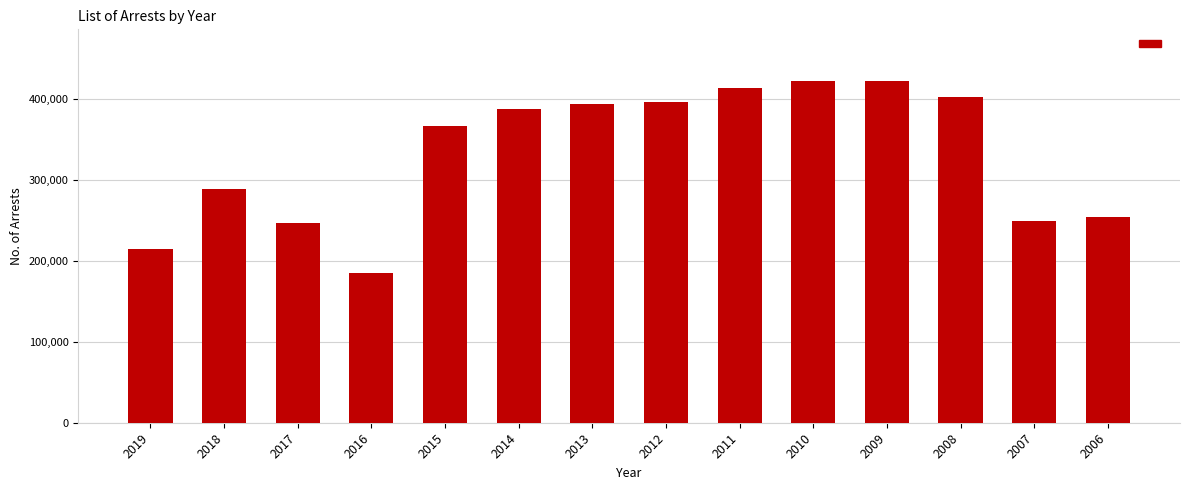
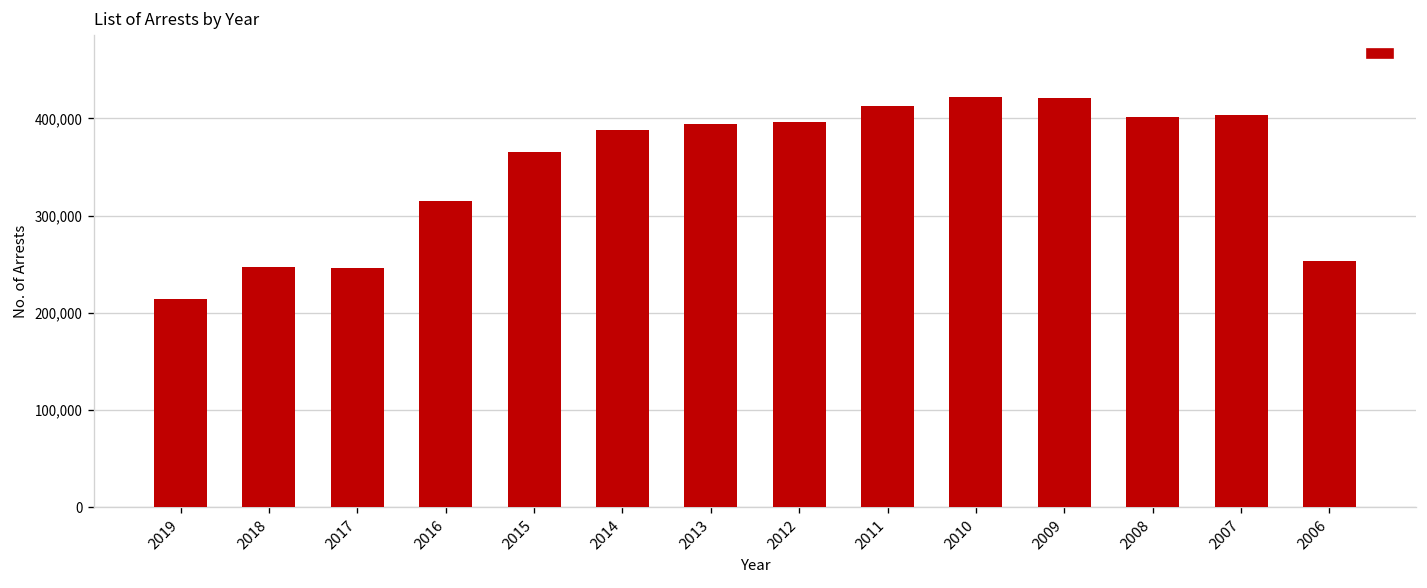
2018: 290,000 -> 250,000
2016: 190,000 -> 310,000
2007: 250,000 -> 400,000
